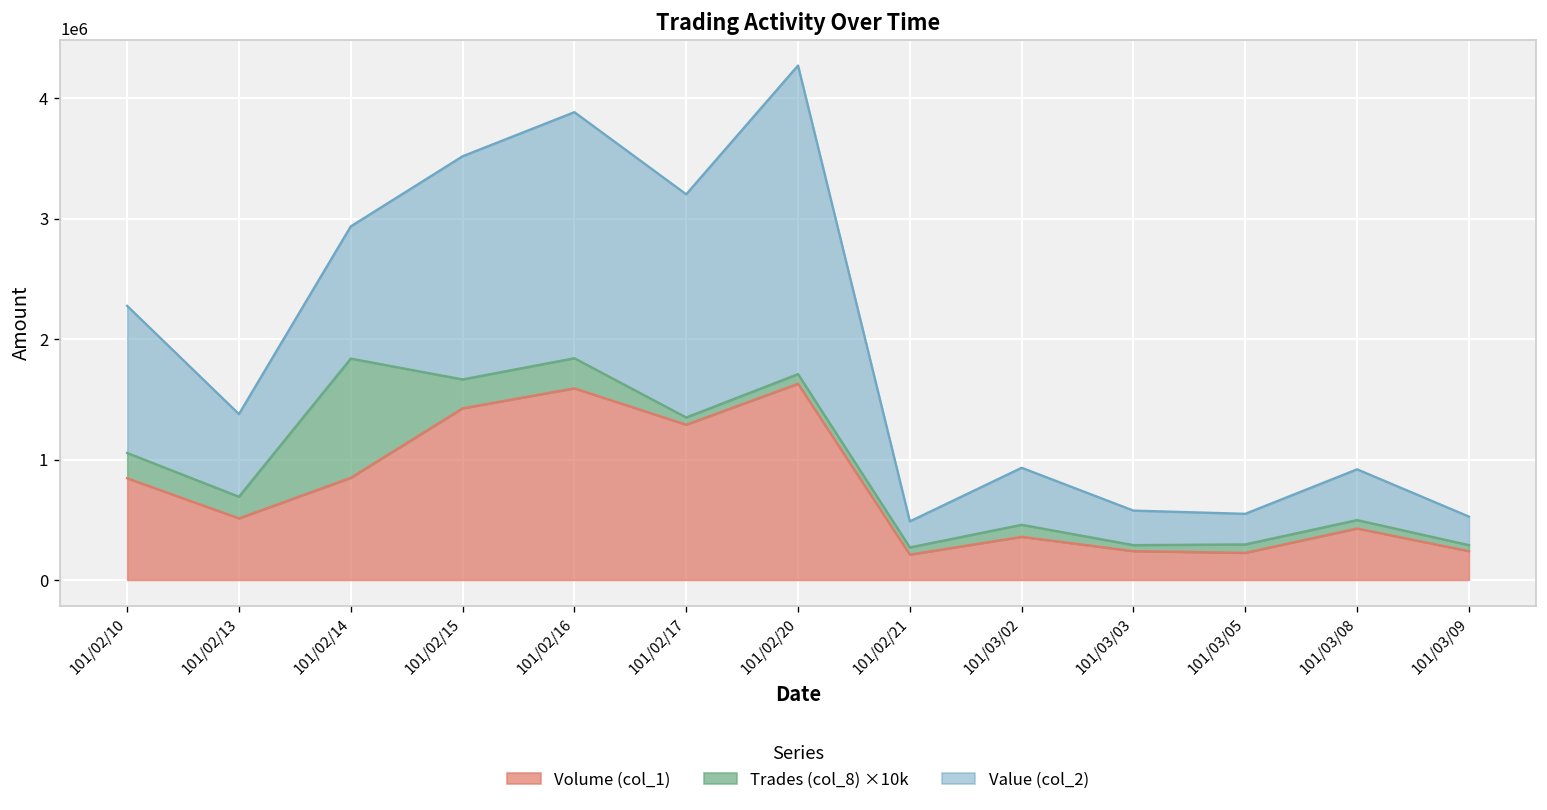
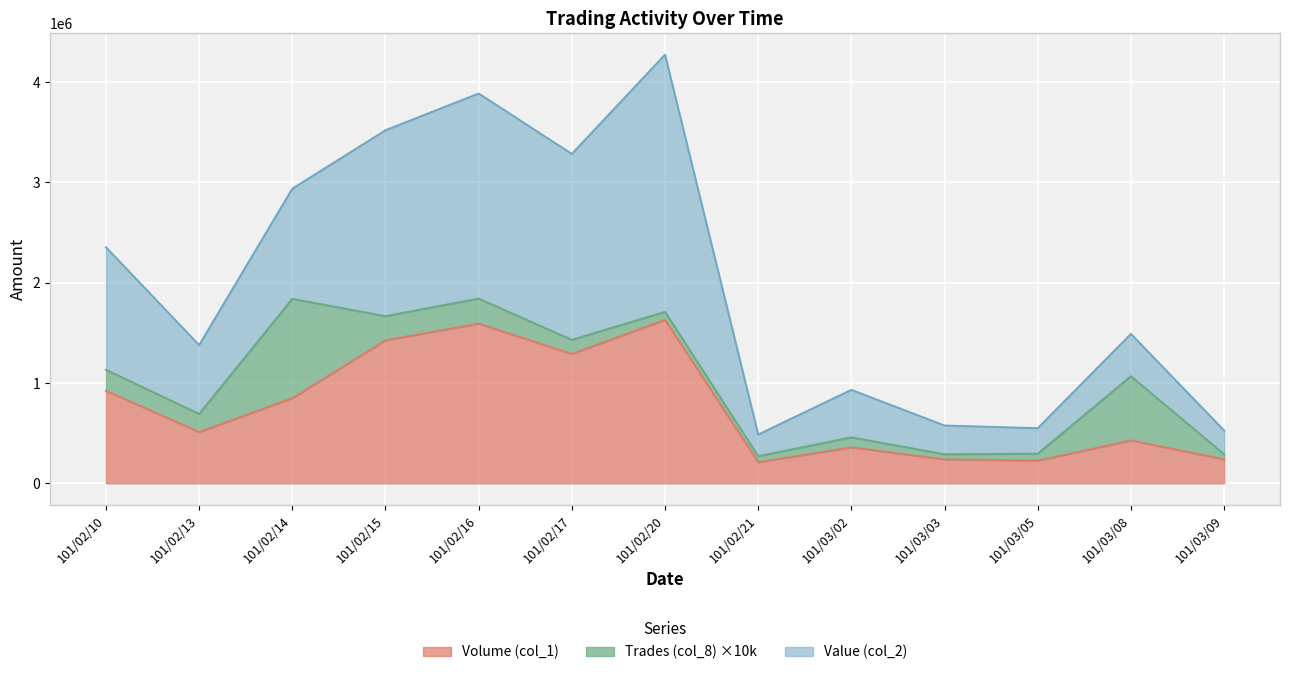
Volume (col_1), 101/02/10: 840000 -> 920000
Trades (col_8) ×10k, 101/02/17: 60000 -> 140000
Trades (col_8) ×10k, 101/03/08: 70000 -> 640000
